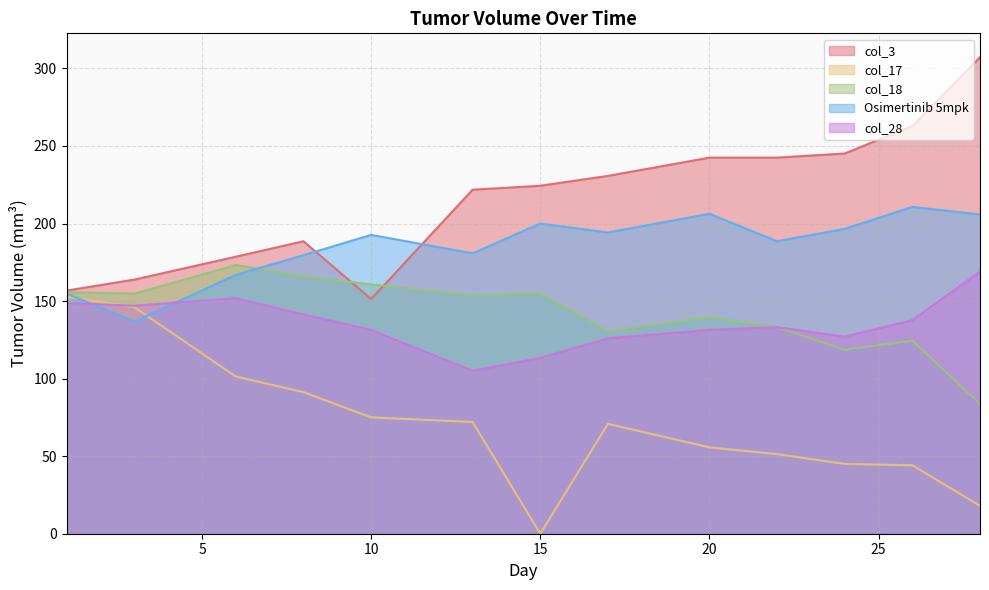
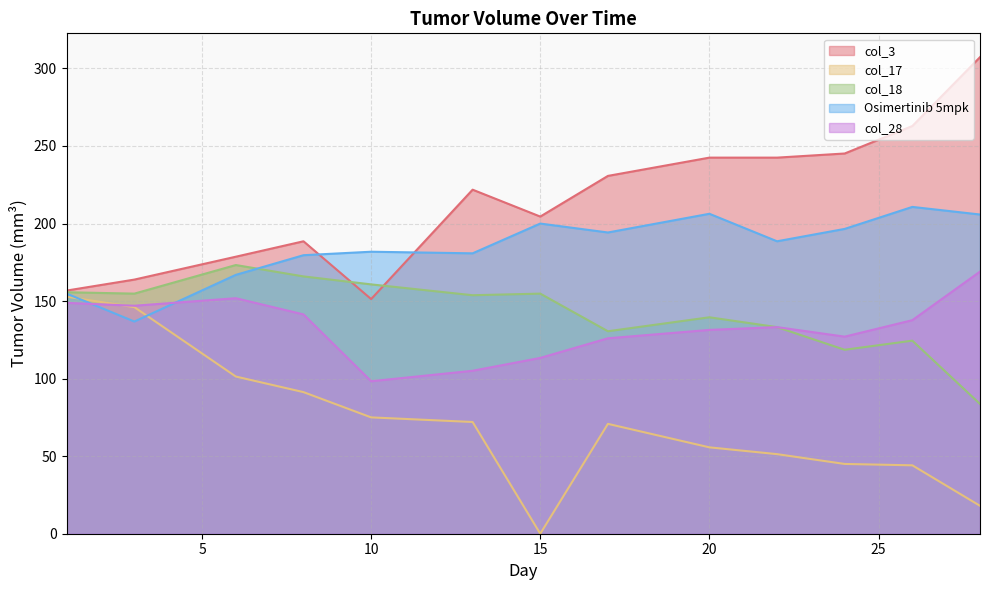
Osimertinib 5mpk, 10: 193 -> 182
col_28, 10: 131 -> 98
col_3, 15: 224 -> 204
